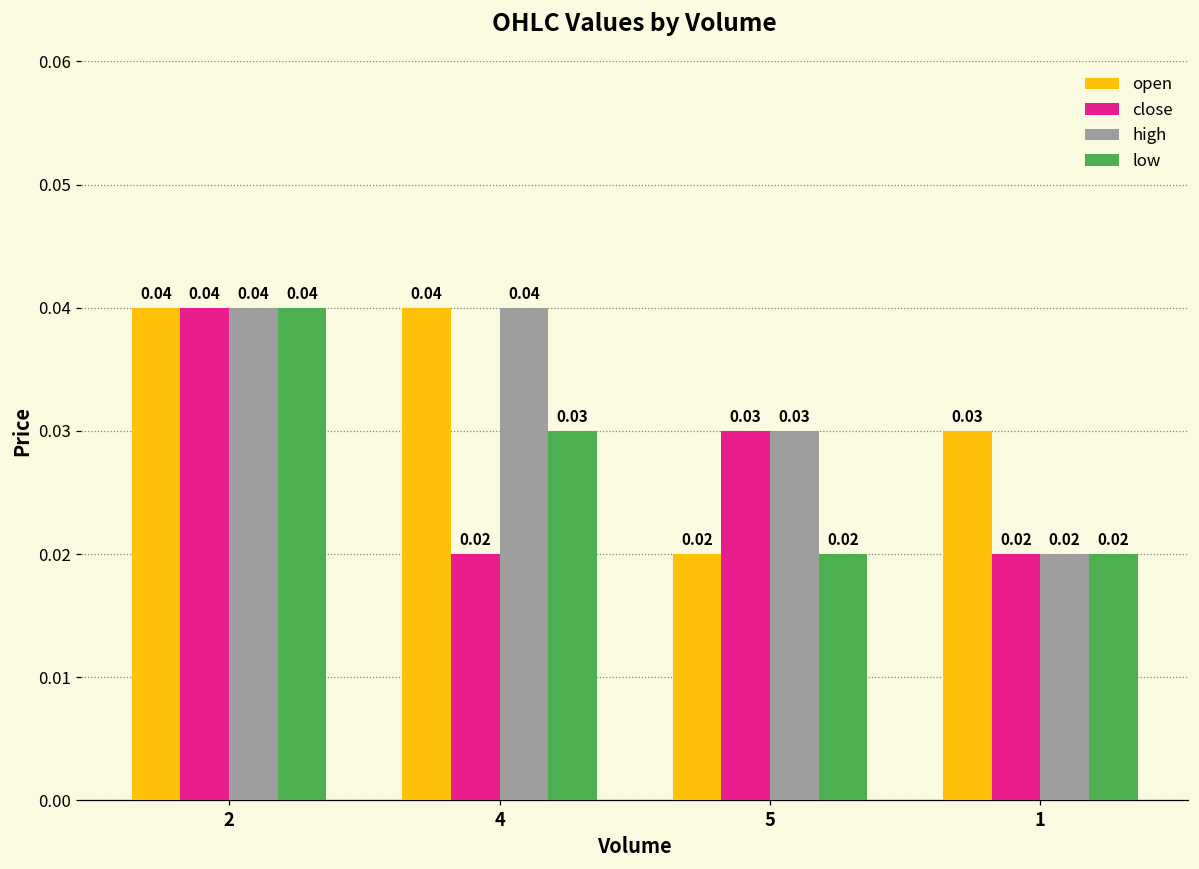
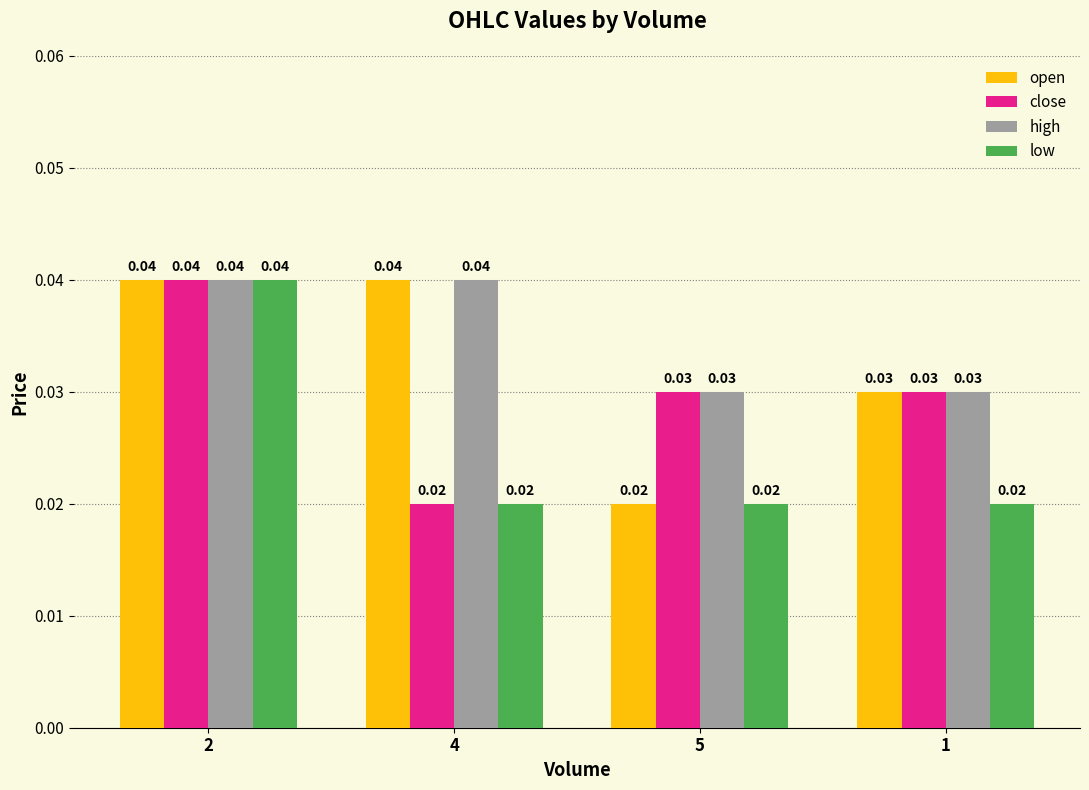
low, 4: 0.03 -> 0.02
close, 1: 0.02 -> 0.03
high, 1: 0.02 -> 0.03
